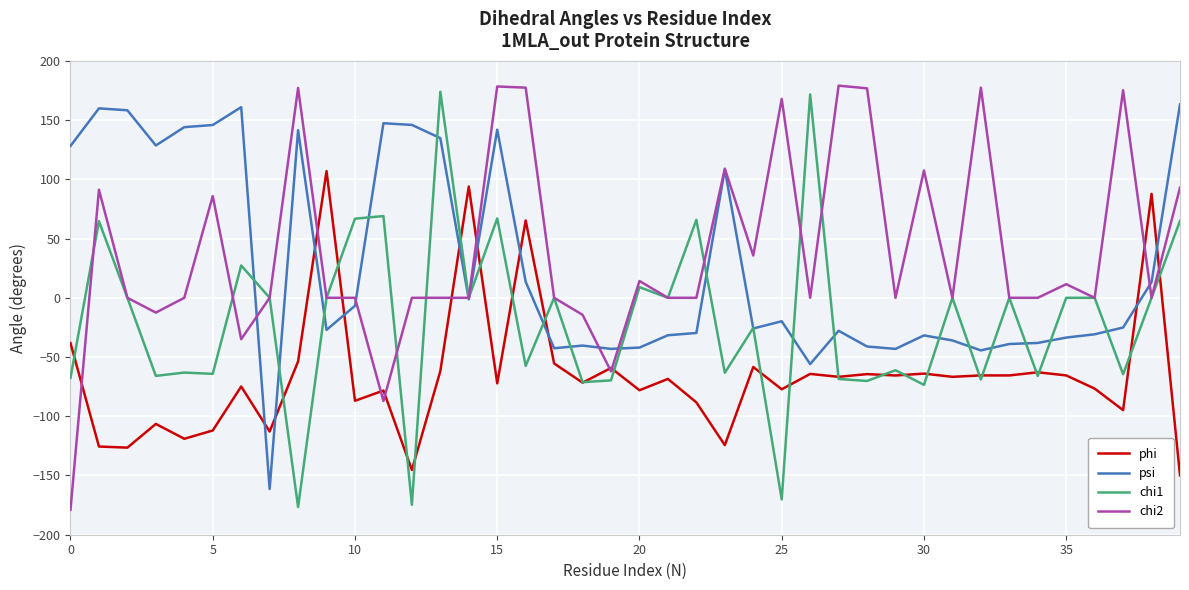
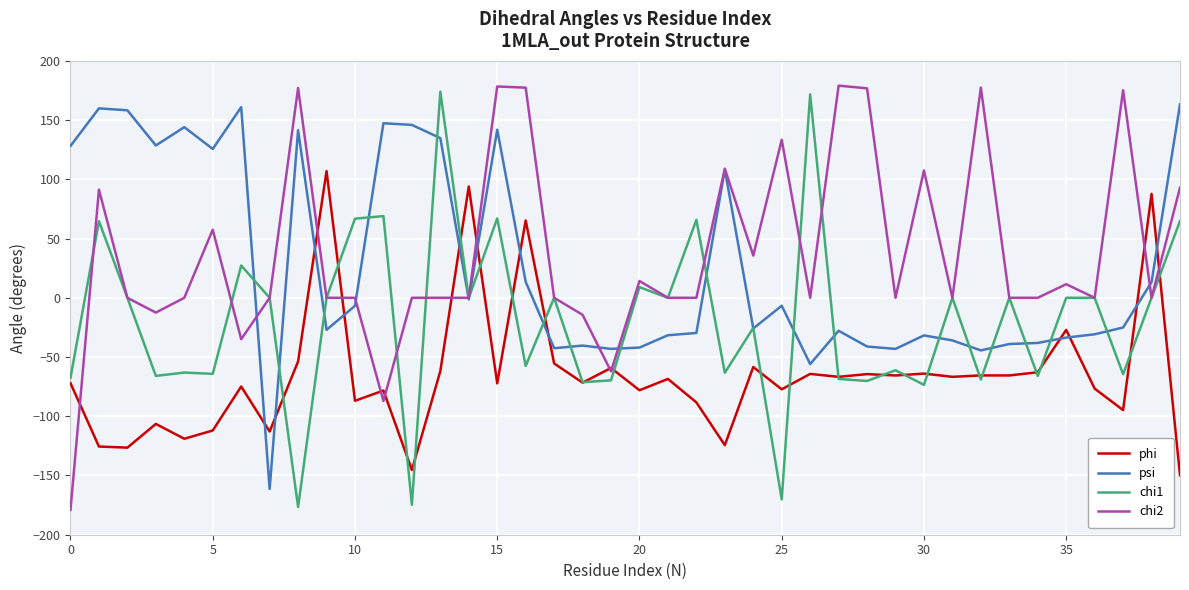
phi, 0: -38 -> -72
psi, 5: 146 -> 126
chi2, 5: 86 -> 57
psi, 25: -20 -> -7
chi2, 25: 168 -> 133
phi, 35: -66 -> -27
